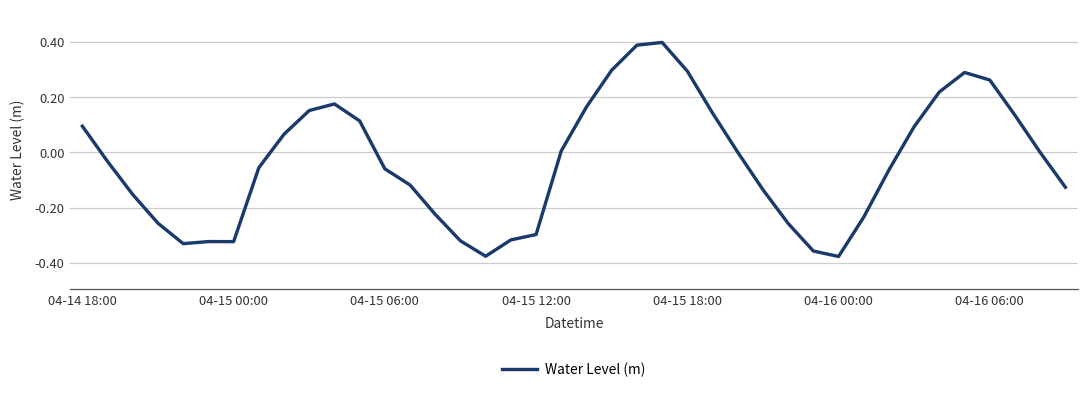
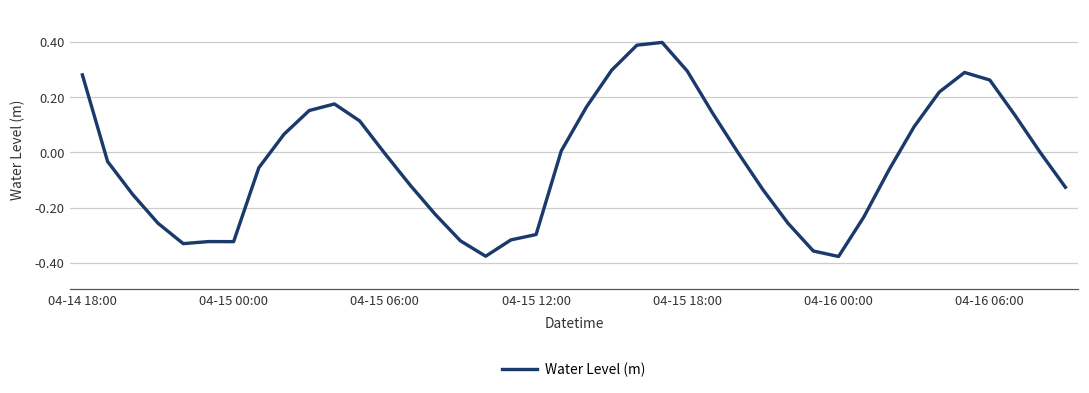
04-14 18:00: 0.09 -> 0.28
04-15 06:00: -0.06 -> 0.00
